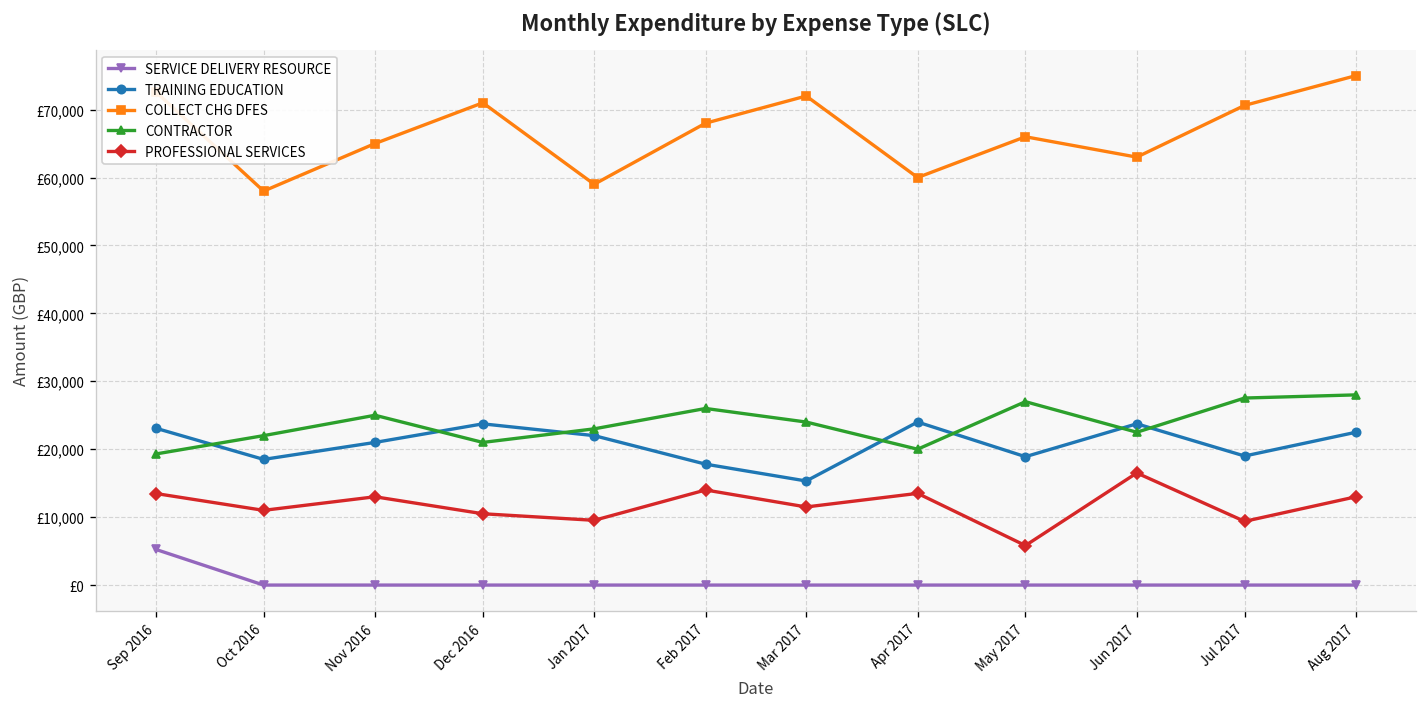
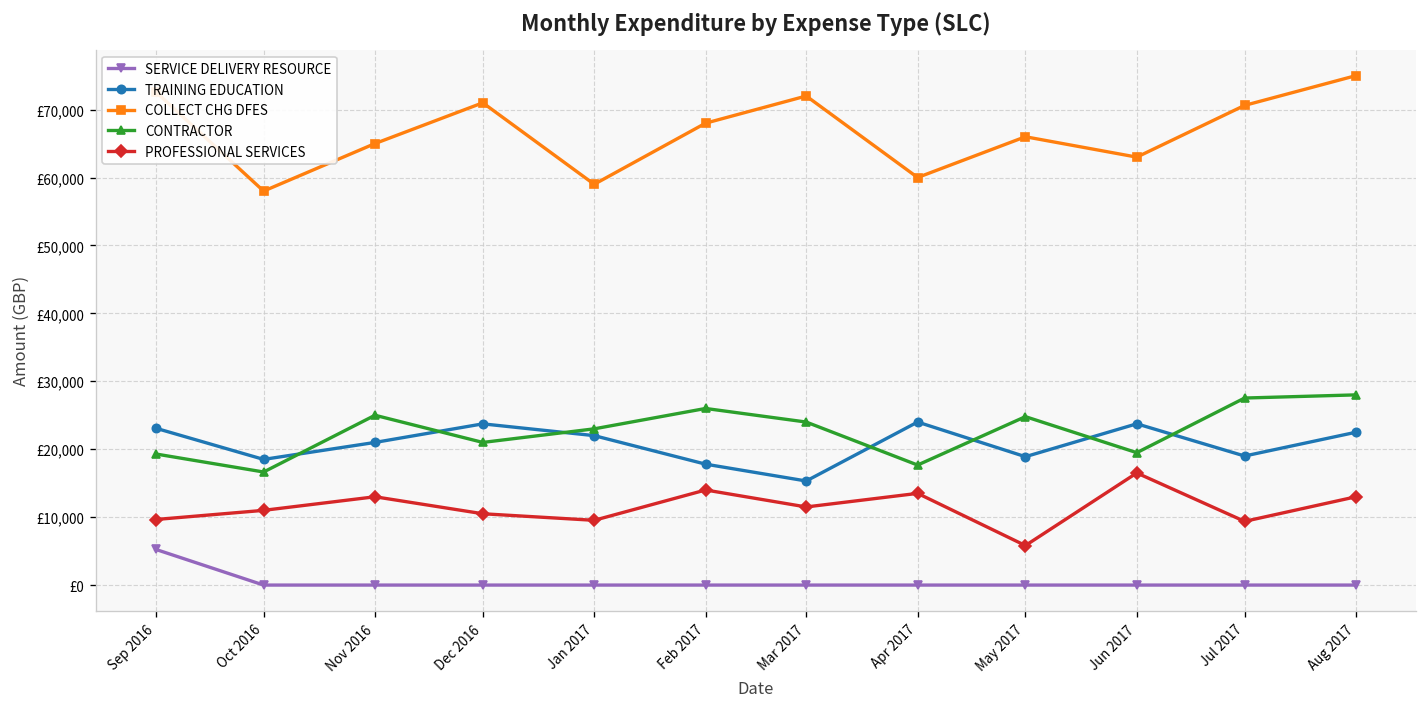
PROFESSIONAL SERVICES, Sep 2016: £13,000 -> £10,000
CONTRACTOR, Oct 2016: £22,000 -> £17,000
CONTRACTOR, Apr 2017: £20,000 -> £18,000
CONTRACTOR, May 2017: £27,000 -> £25,000
CONTRACTOR, Jun 2017: £23,000 -> £19,000
